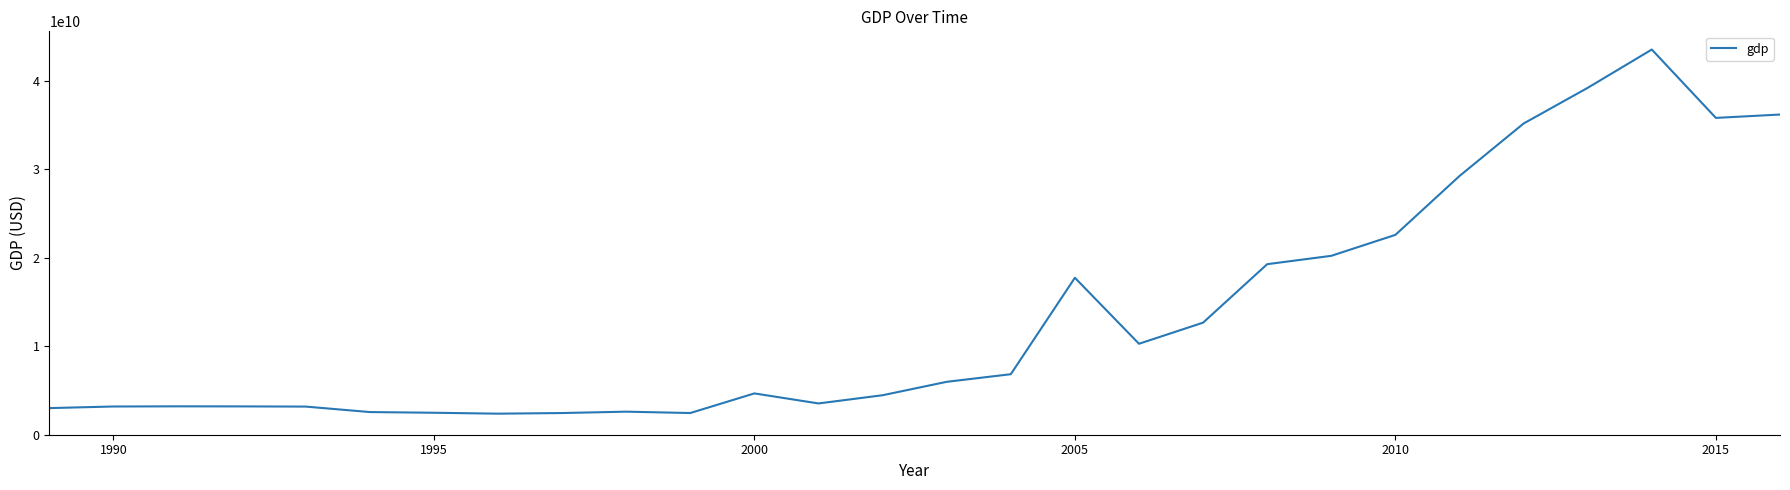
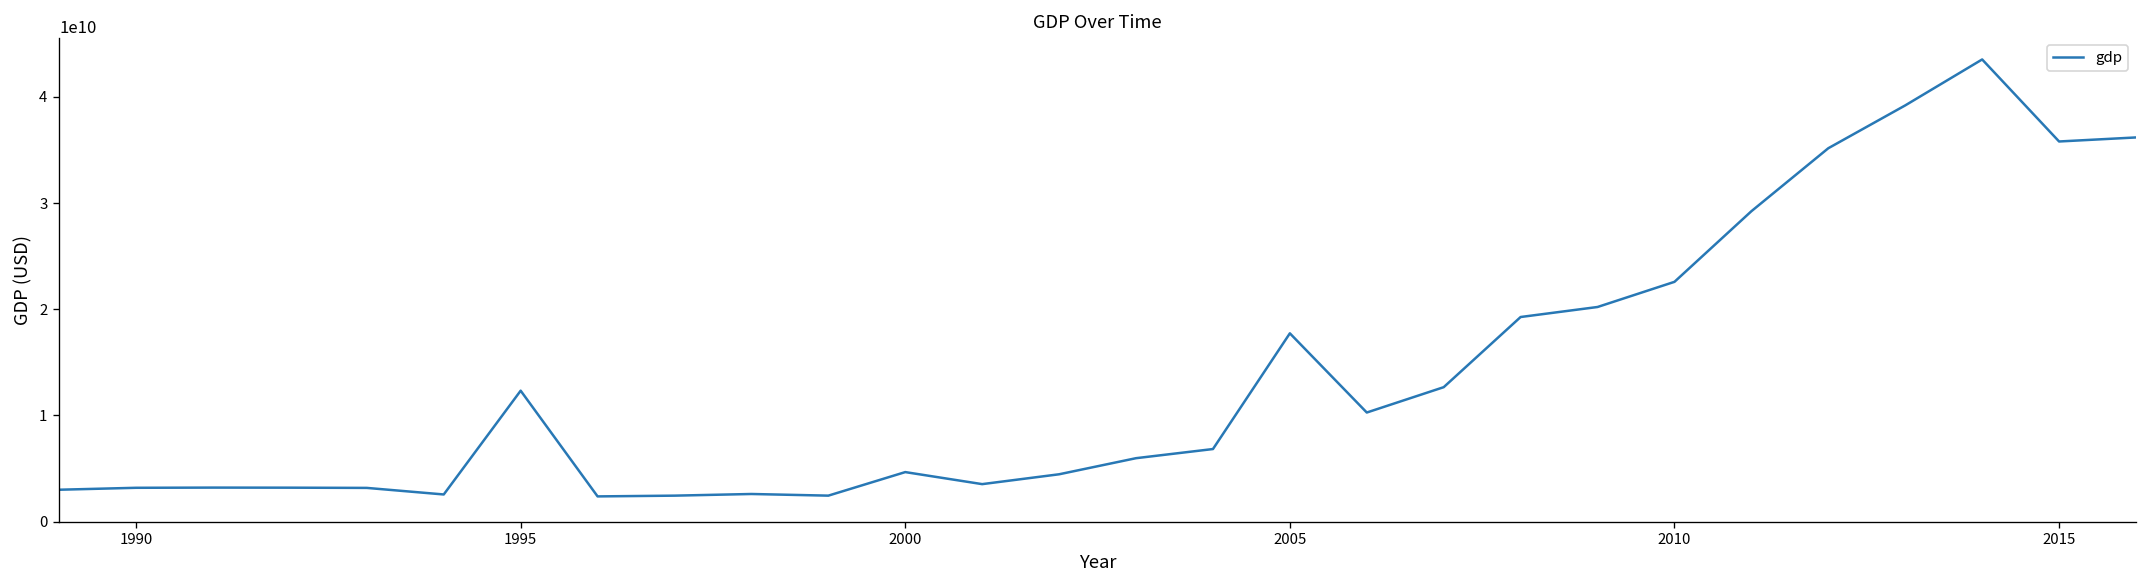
1995: 2000000000 -> 12000000000
